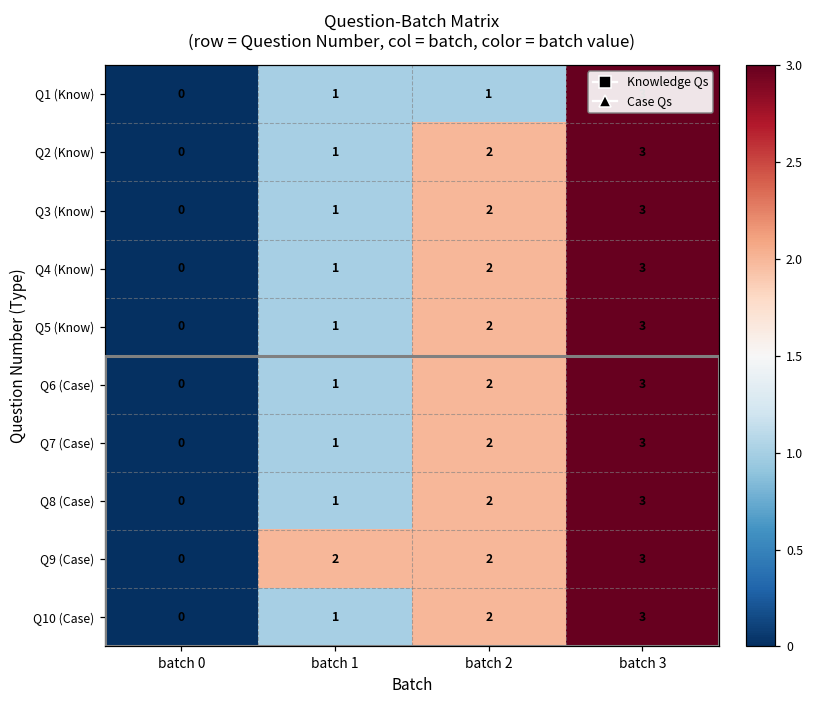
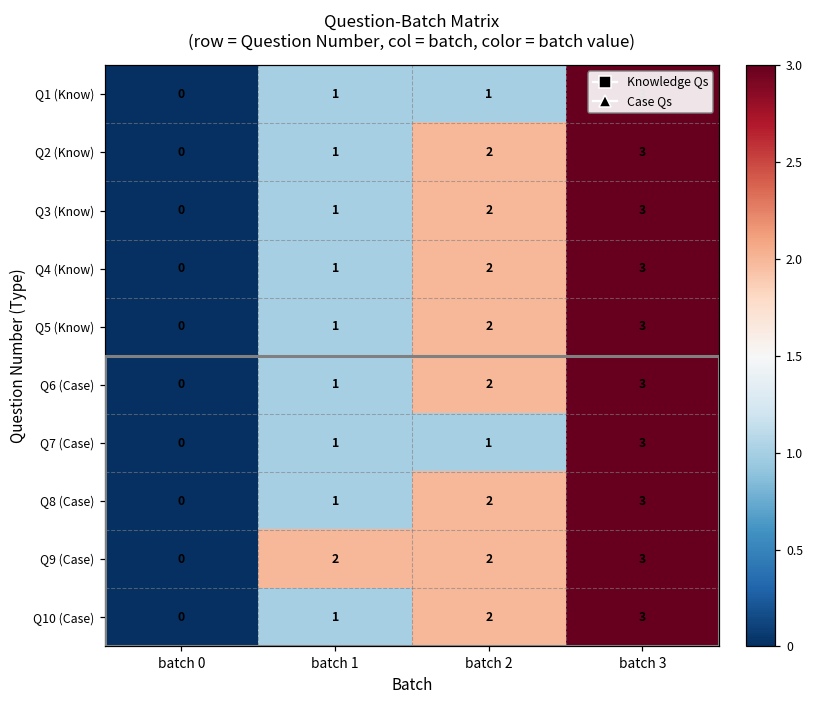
Q7 (Case), batch 2: 2 -> 1
